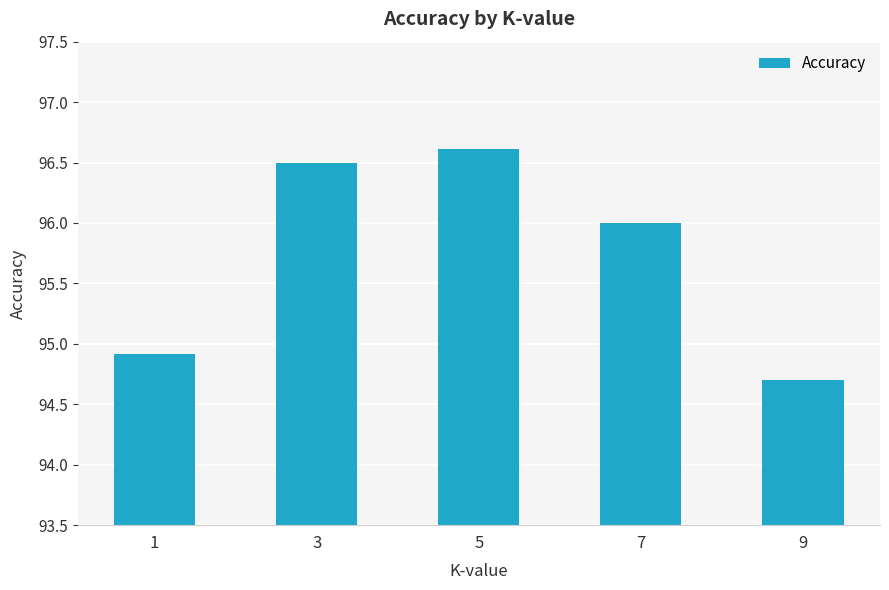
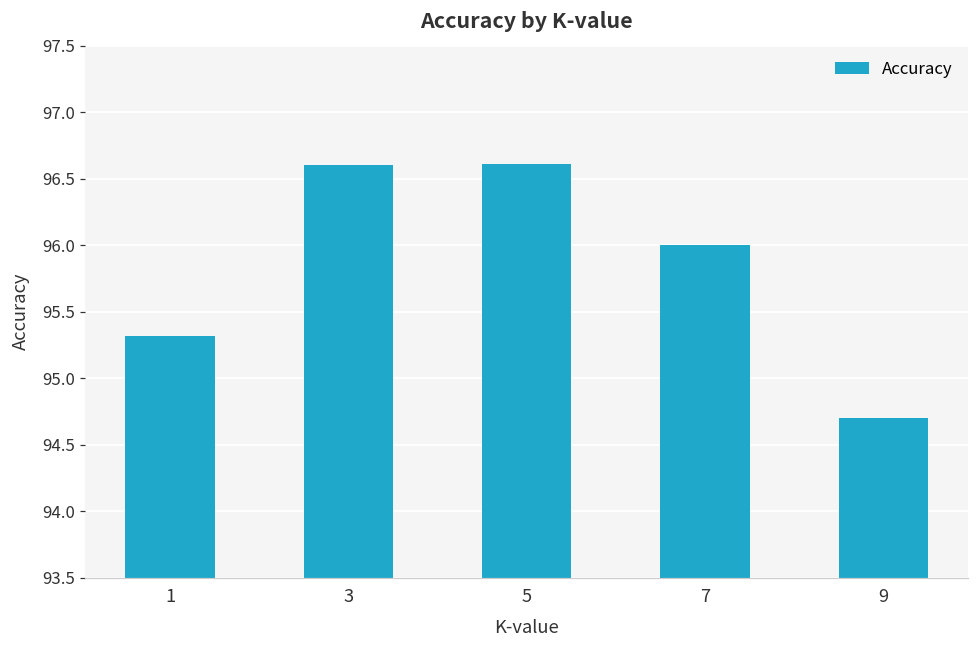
1: 94.92 -> 95.32
3: 96.5 -> 96.6
